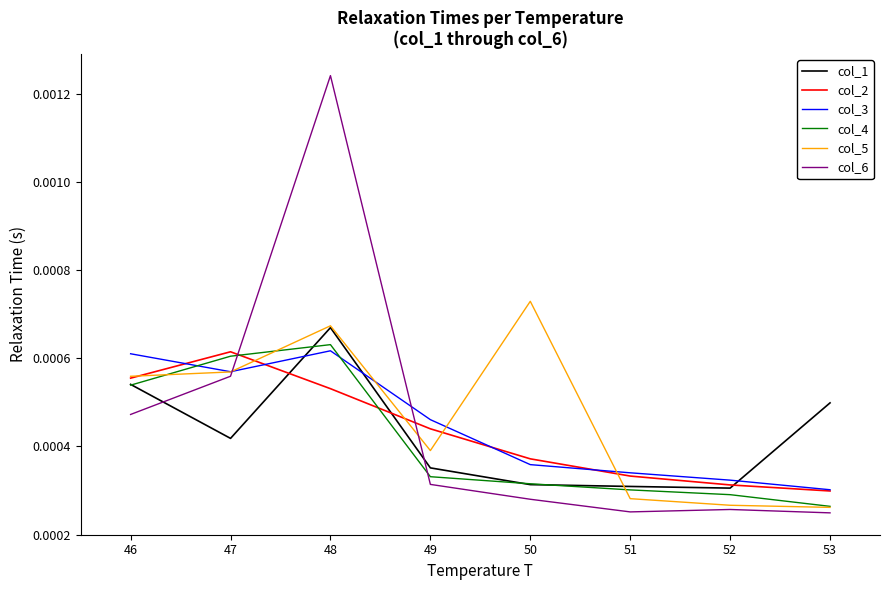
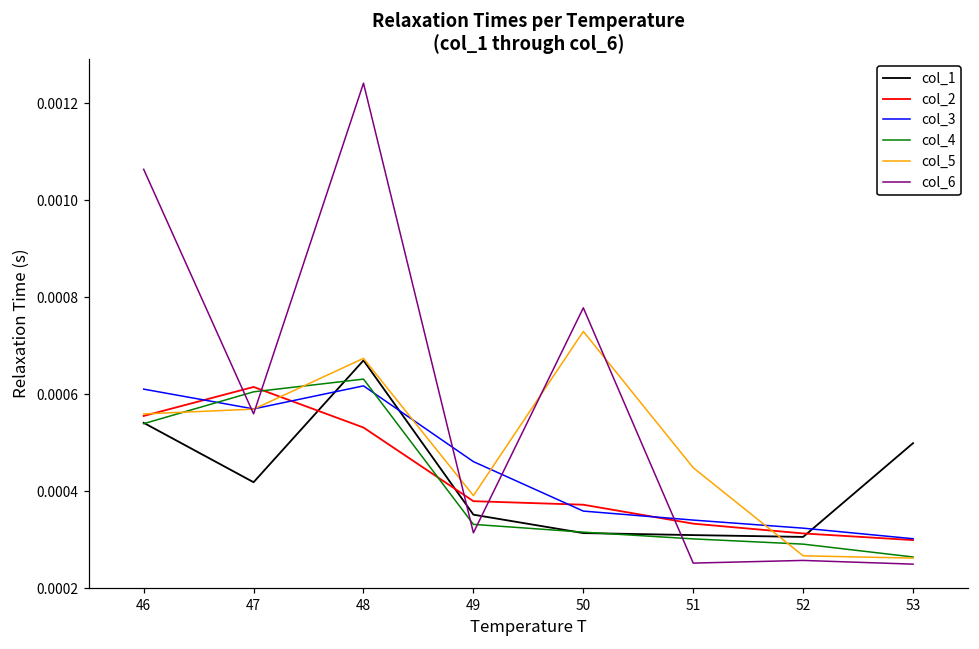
col_6, 46: 0.00047 -> 0.00106
col_2, 49: 0.00044 -> 0.00038
col_6, 50: 0.00028 -> 0.00078
col_5, 51: 0.00028 -> 0.00045
